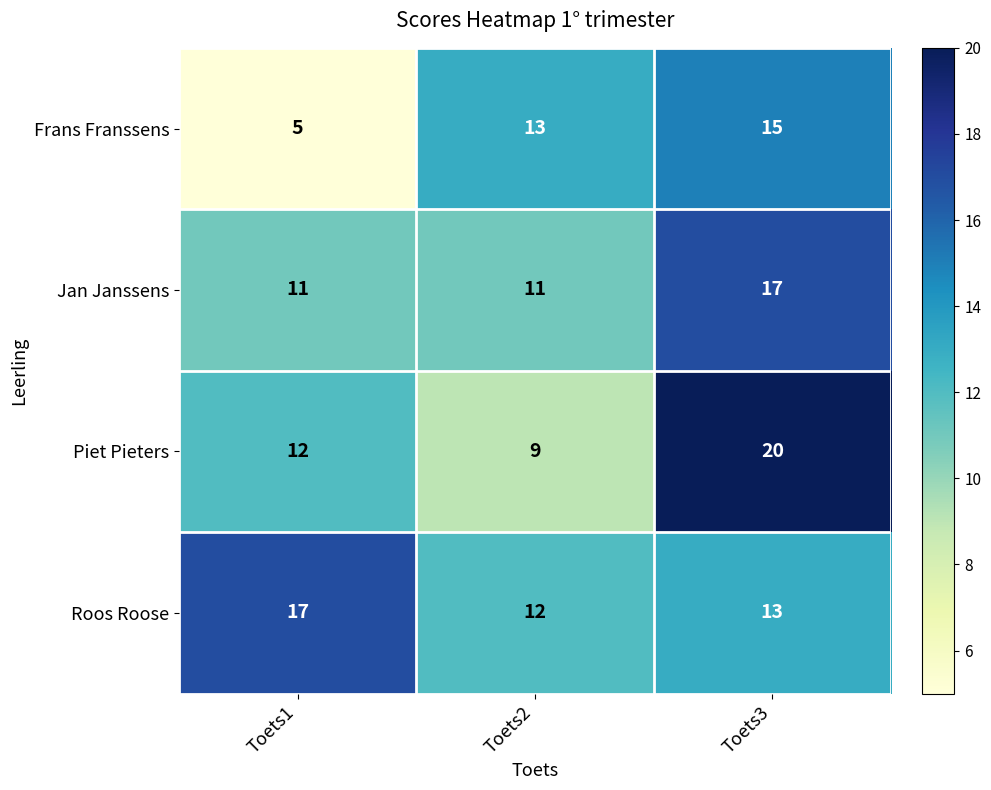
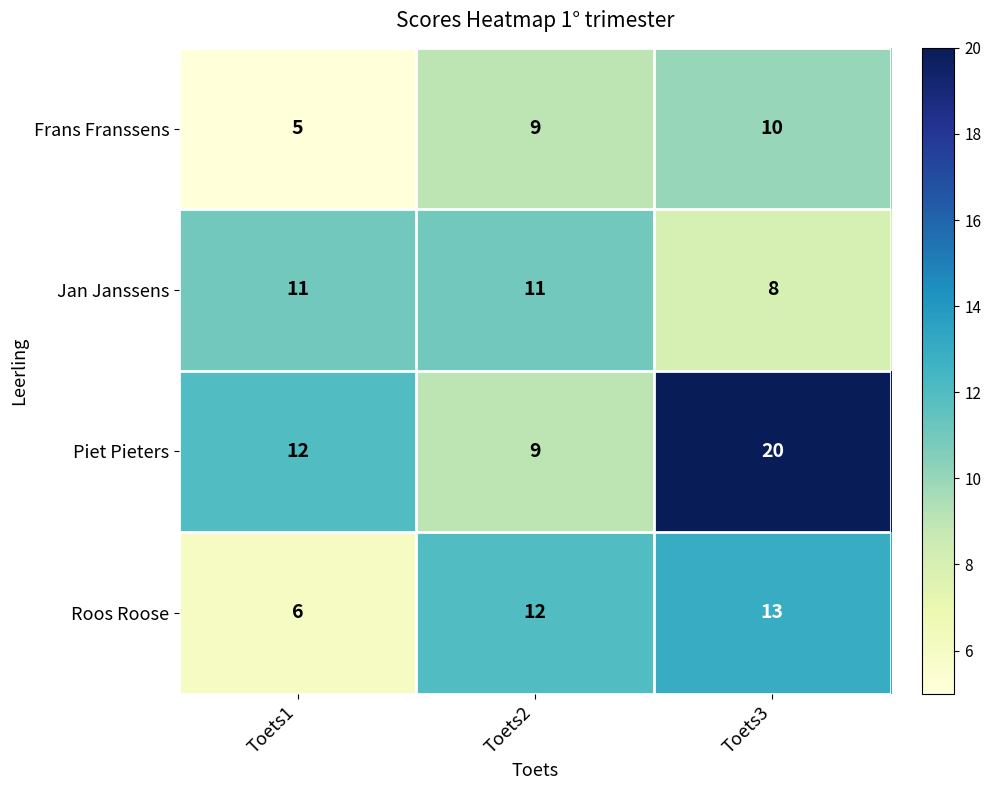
Frans Franssens, Toets2: 13 -> 9
Frans Franssens, Toets3: 15 -> 10
Jan Janssens, Toets3: 17 -> 8
Roos Roose, Toets1: 17 -> 6
